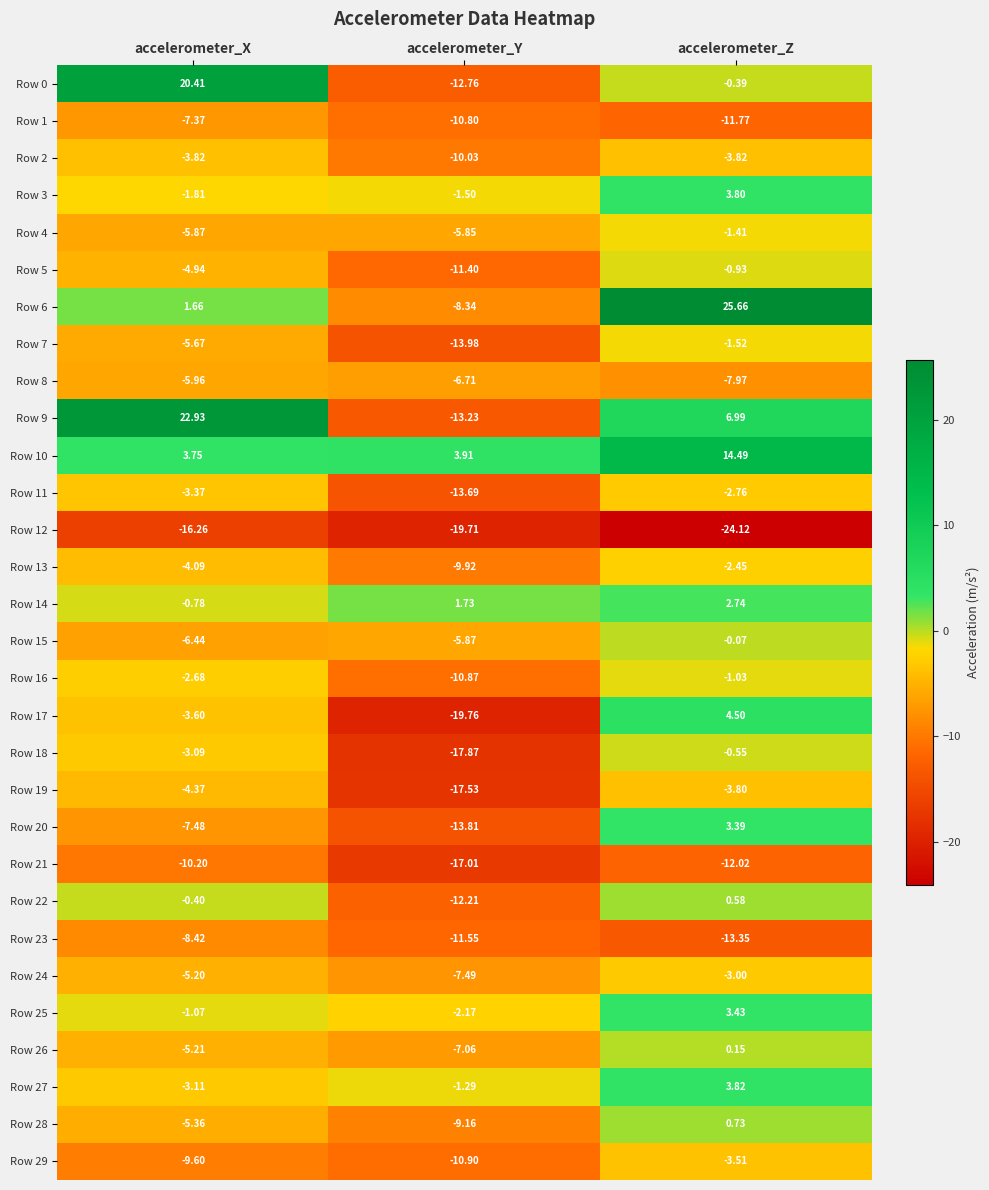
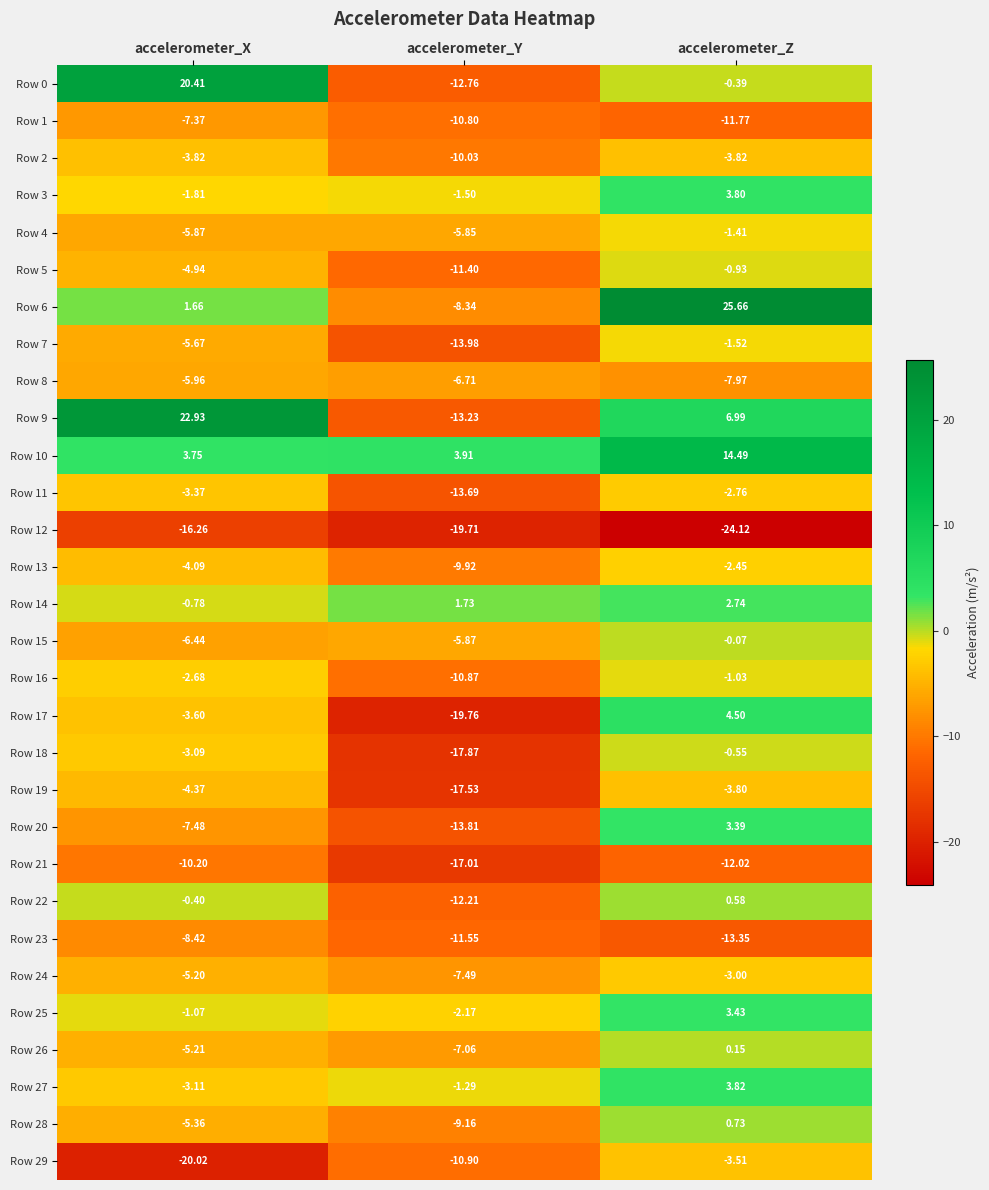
Row 29, accelerometer_X: -9.60 -> -20.02
